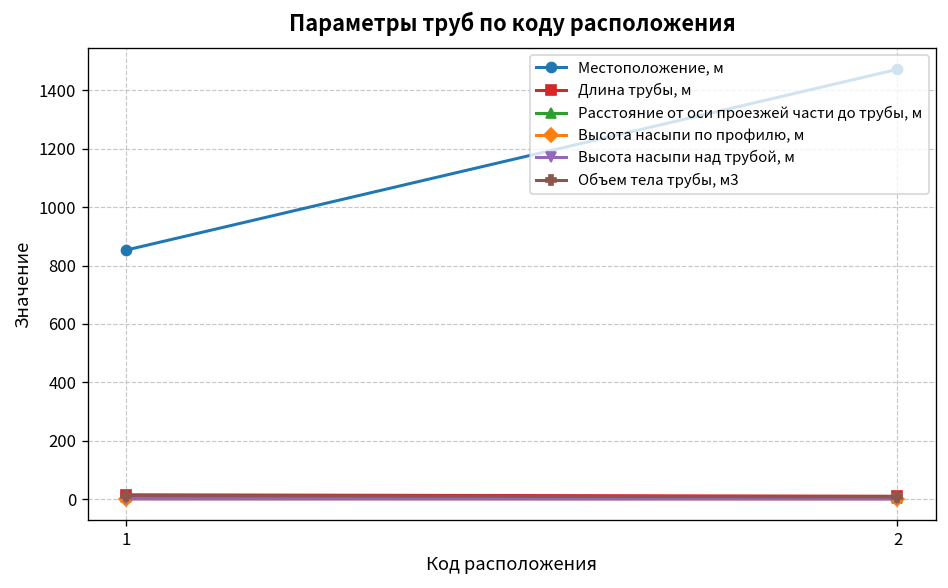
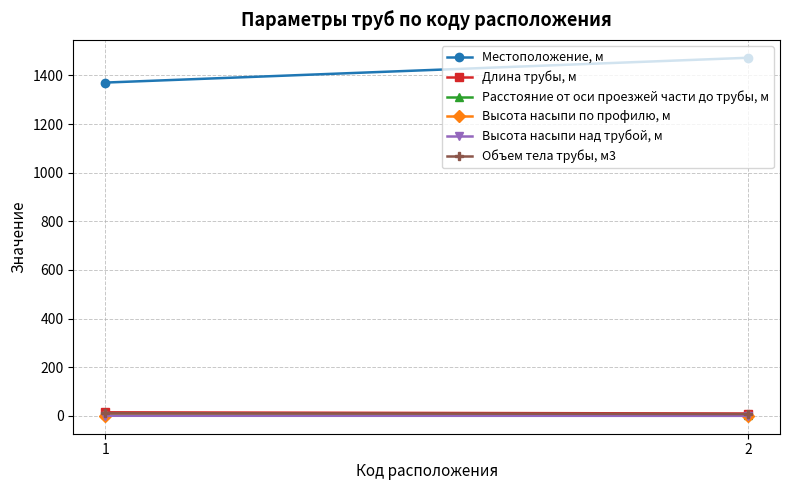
Местоположение, м, 1: 850 -> 1370
